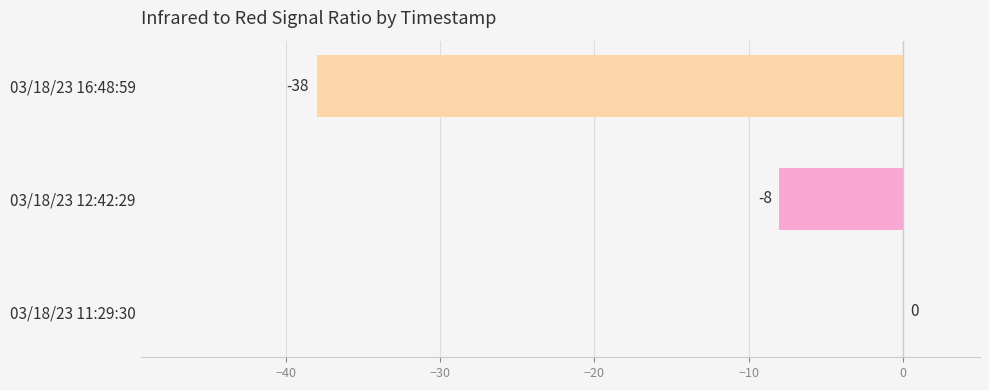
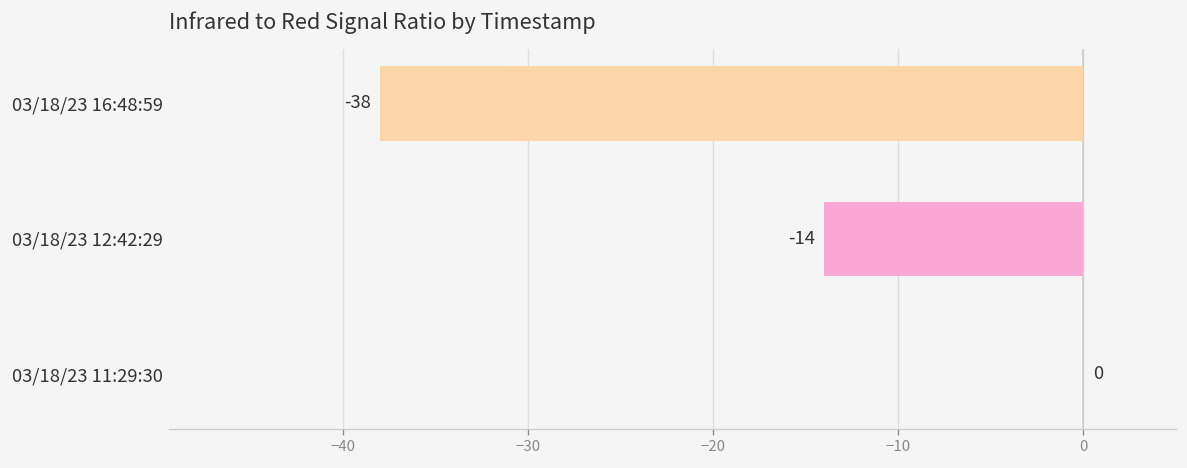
03/18/23 12:42:29: -8 -> -14
